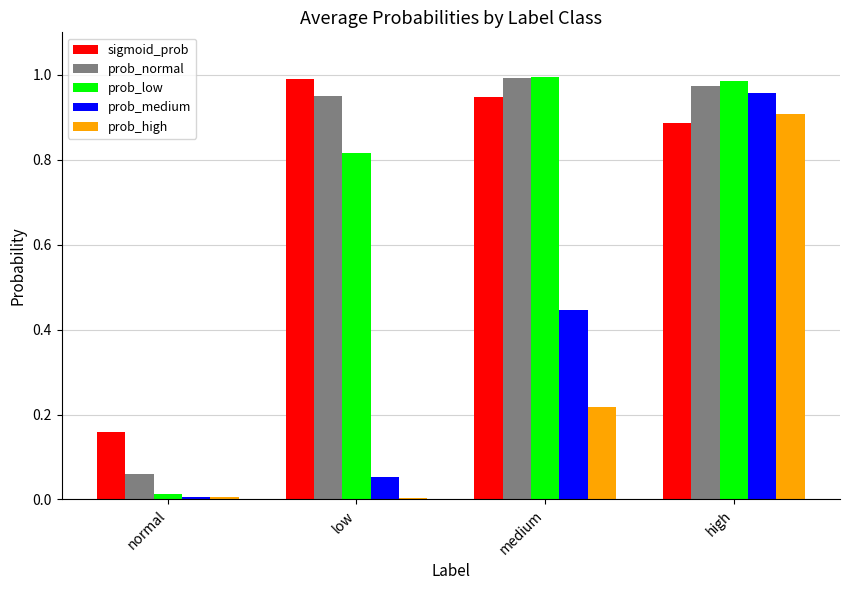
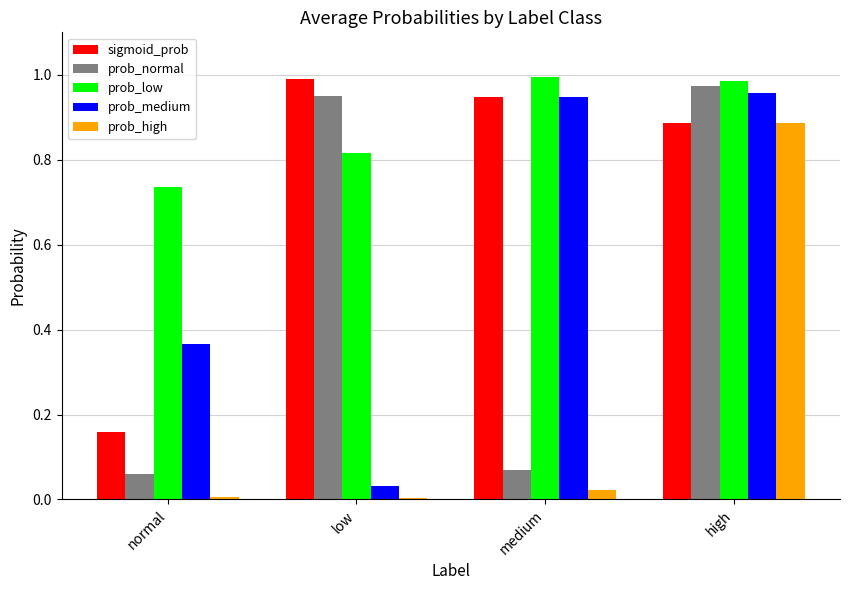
prob_low, normal: 0.01 -> 0.73
prob_medium, normal: 0.01 -> 0.37
prob_medium, low: 0.05 -> 0.03
prob_normal, medium: 0.99 -> 0.07
prob_medium, medium: 0.45 -> 0.95
prob_high, medium: 0.22 -> 0.02
prob_high, high: 0.91 -> 0.89
